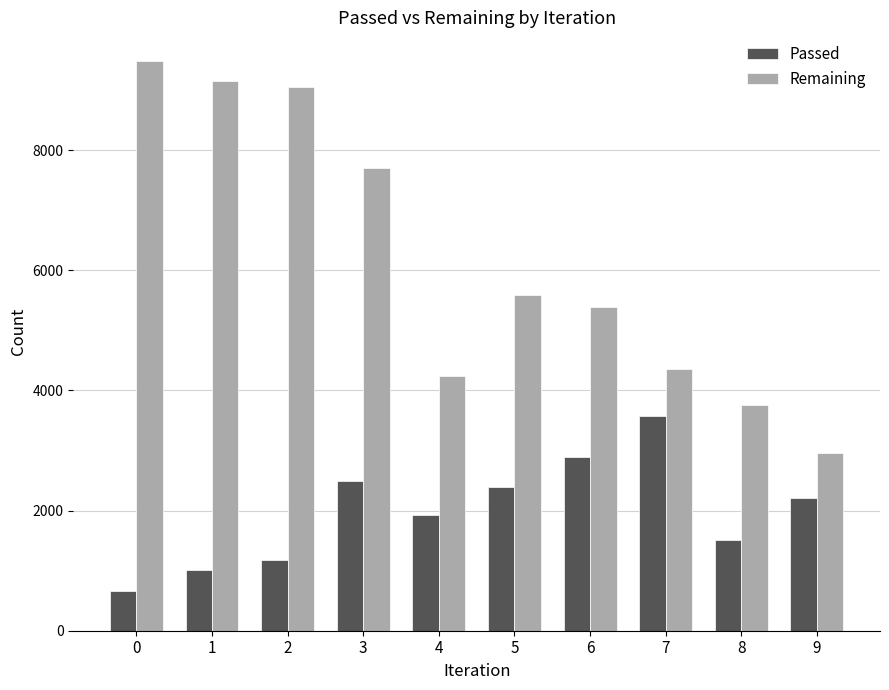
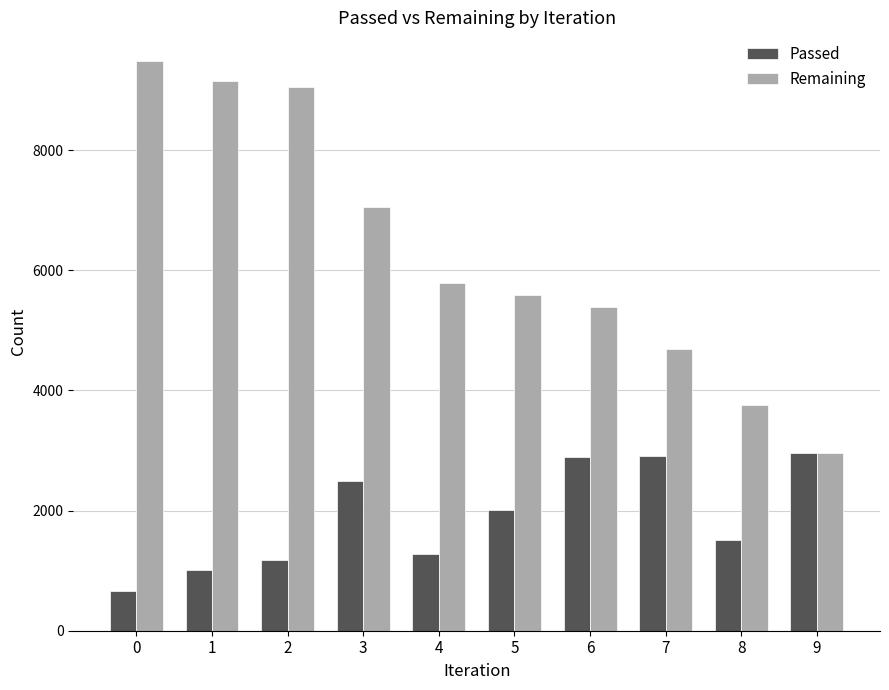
Remaining, 3: 7700 -> 7100
Passed, 4: 1900 -> 1300
Remaining, 4: 4200 -> 5800
Passed, 5: 2400 -> 2000
Passed, 7: 3600 -> 2900
Remaining, 7: 4400 -> 4700
Passed, 9: 2200 -> 3000
